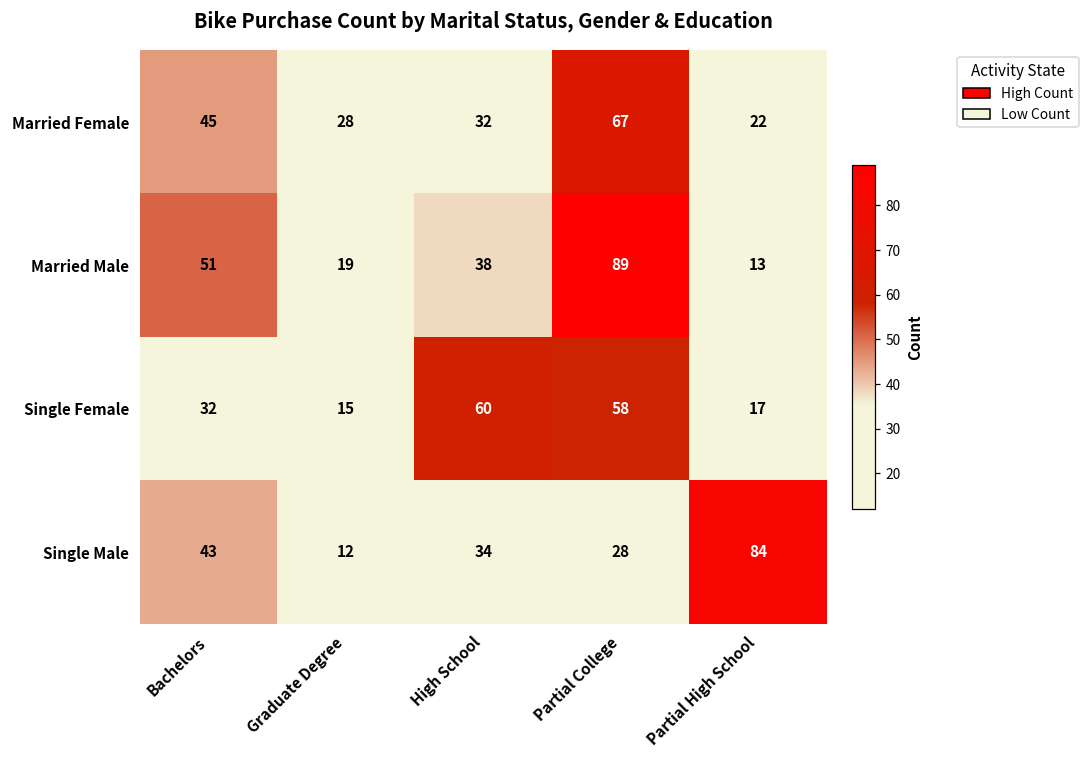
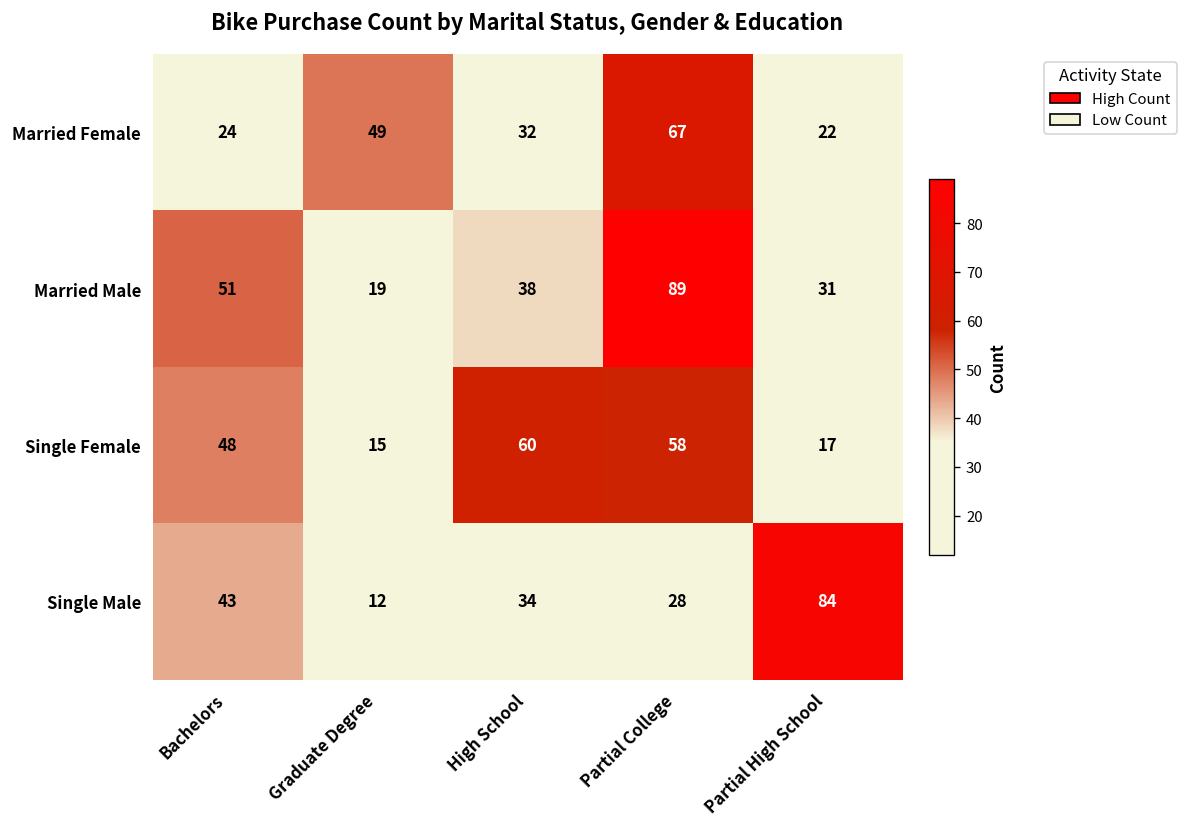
Married Female, Bachelors: 45 -> 24
Married Female, Graduate Degree: 28 -> 49
Married Male, Partial High School: 13 -> 31
Single Female, Bachelors: 32 -> 48
